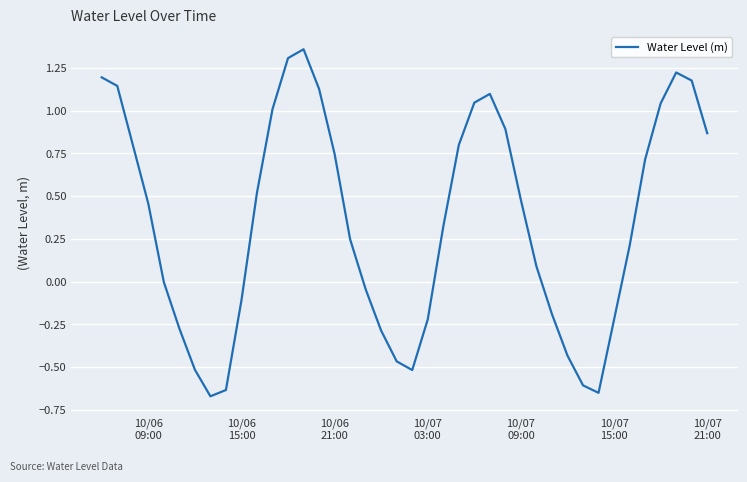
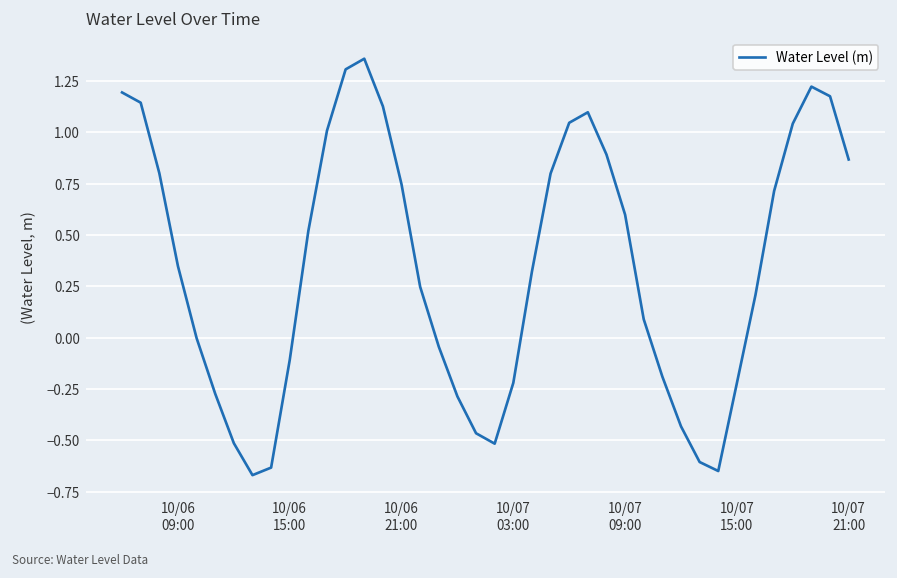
10/06 09:00: 0.46 -> 0.35
10/07 09:00: 0.48 -> 0.60
